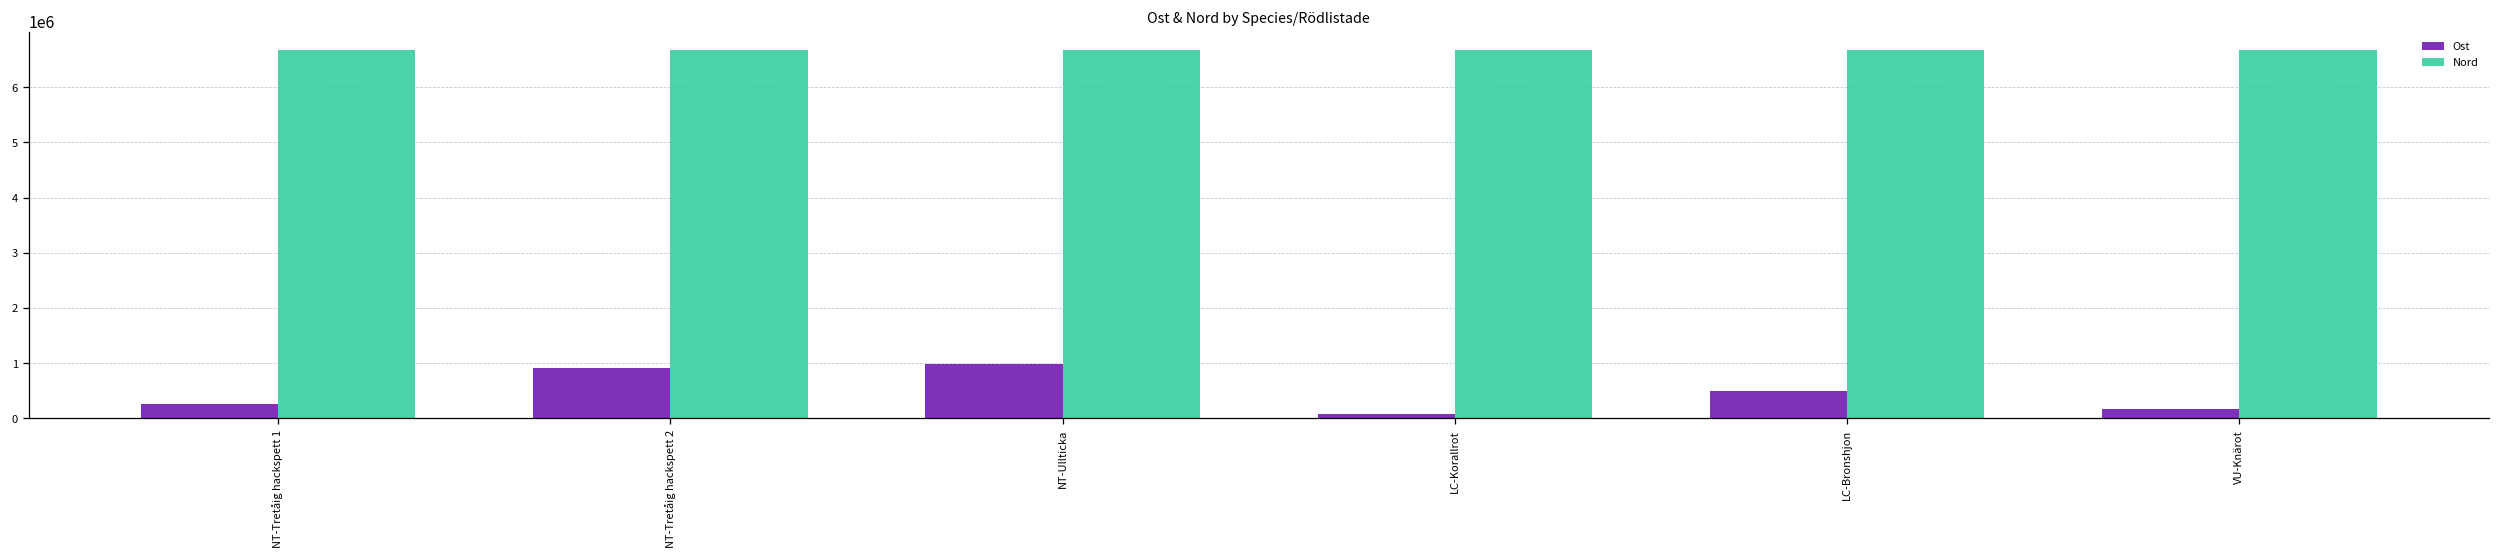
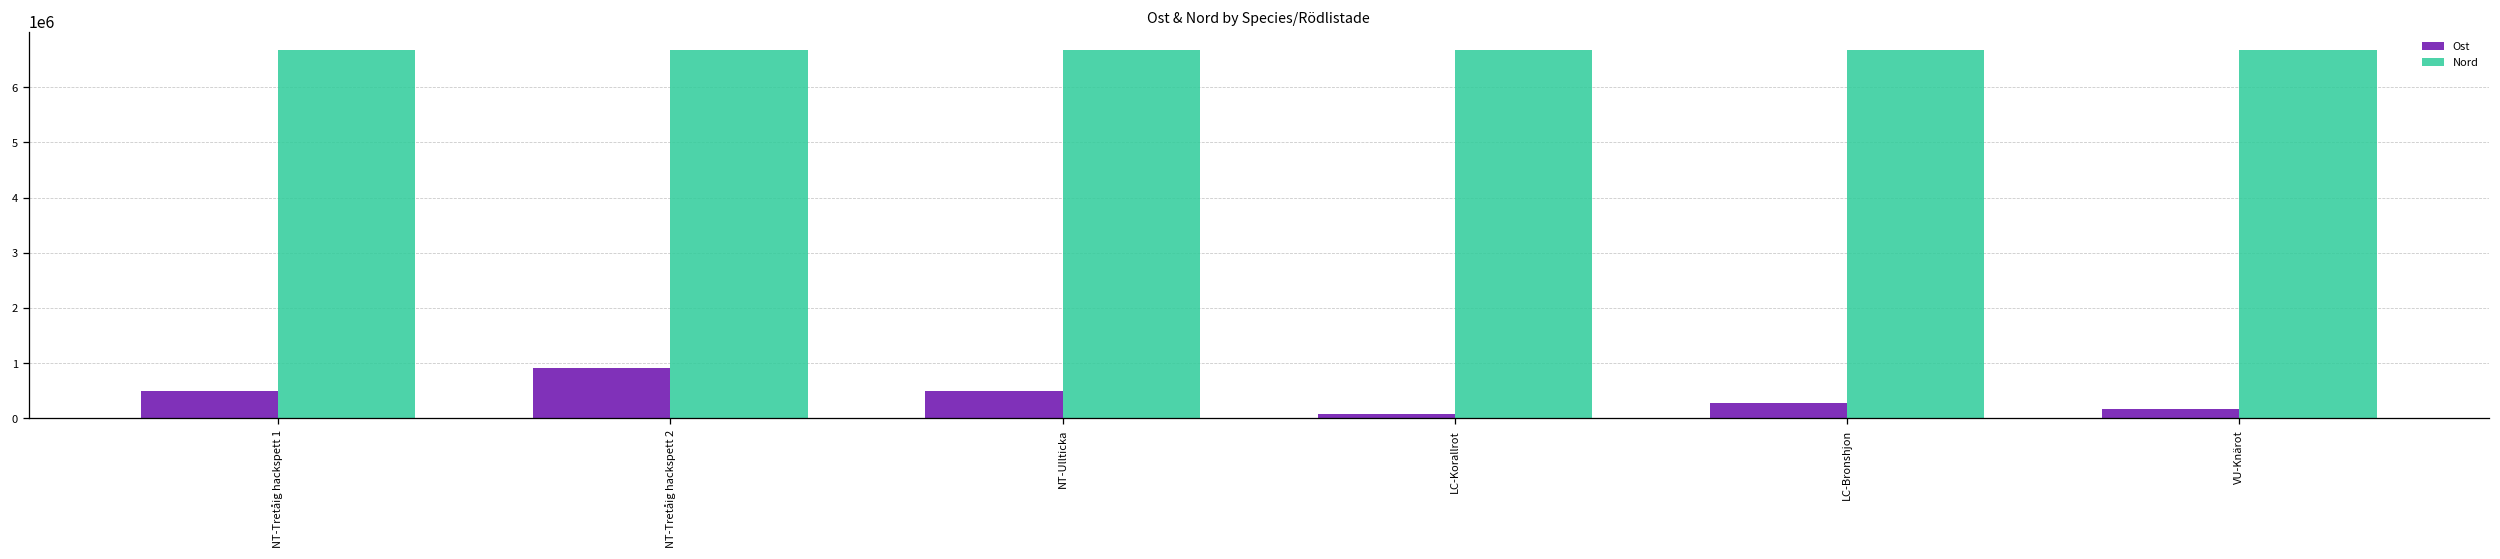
Ost, NT-Tretåig hackspett 1: 300000 -> 500000
Ost, NT-Ullticka: 1000000 -> 500000
Ost, LC-Bronshjon: 500000 -> 300000
